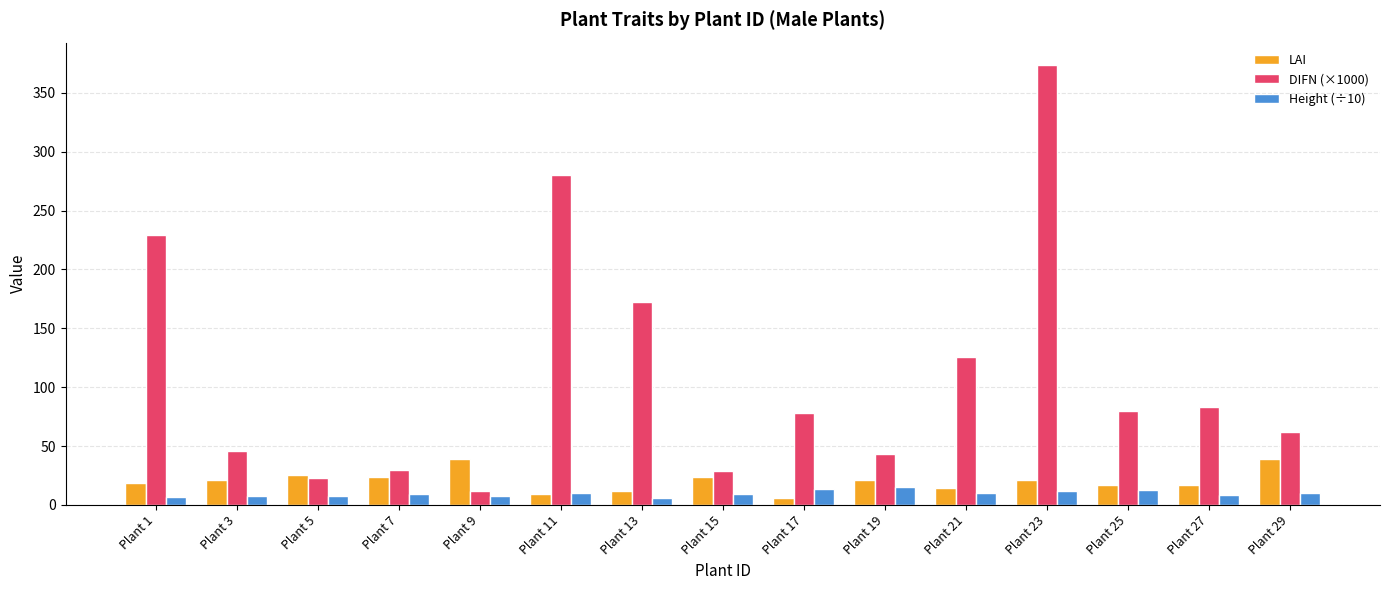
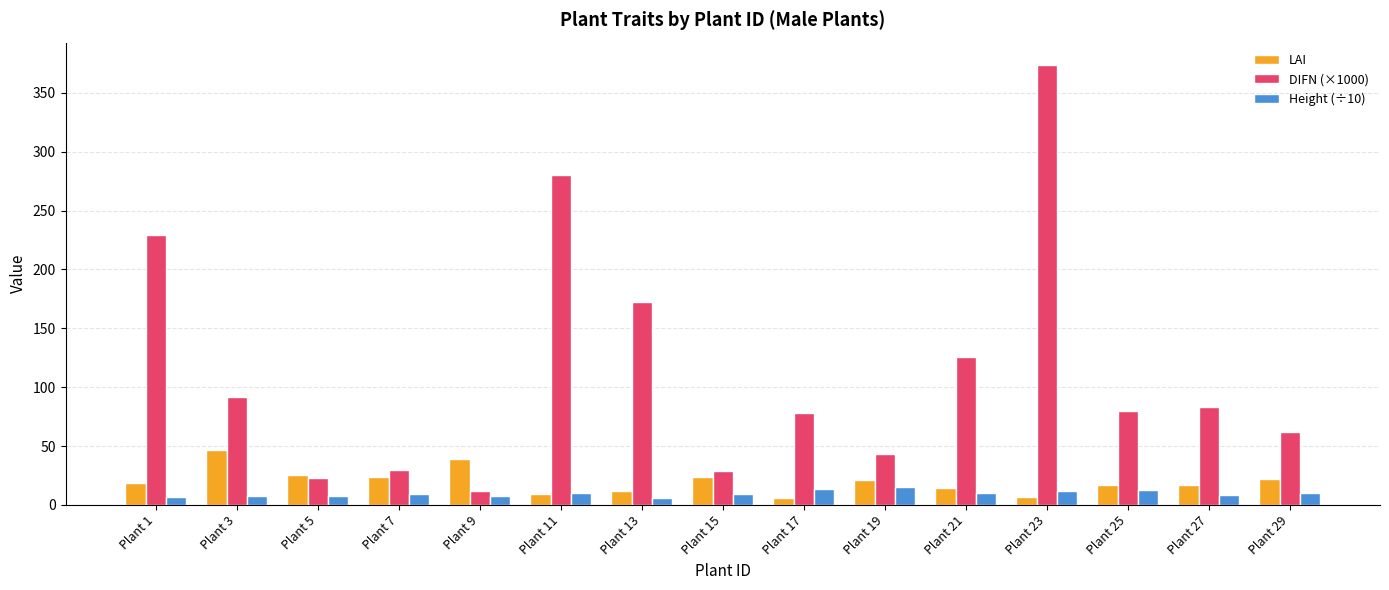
LAI, Plant 3: 21 -> 47
DIFN (×1000), Plant 3: 46 -> 92
LAI, Plant 23: 21 -> 6
LAI, Plant 29: 39 -> 22
